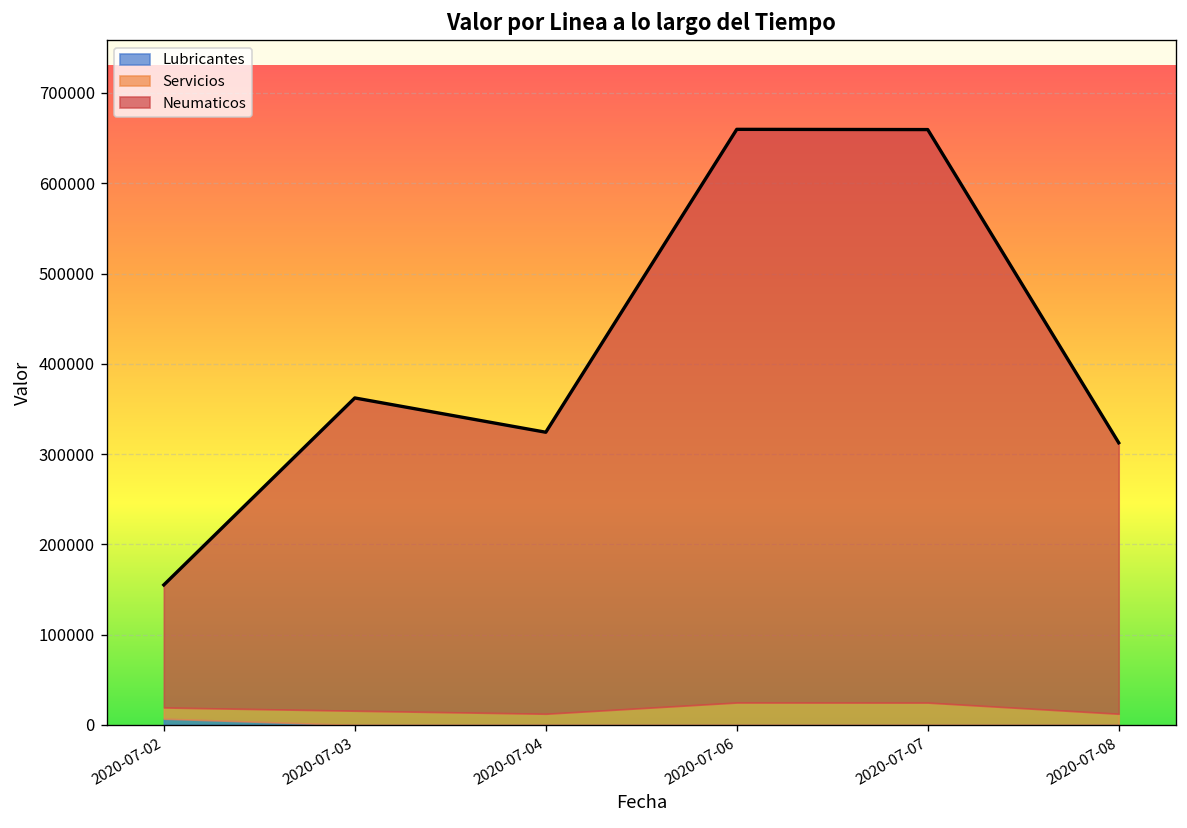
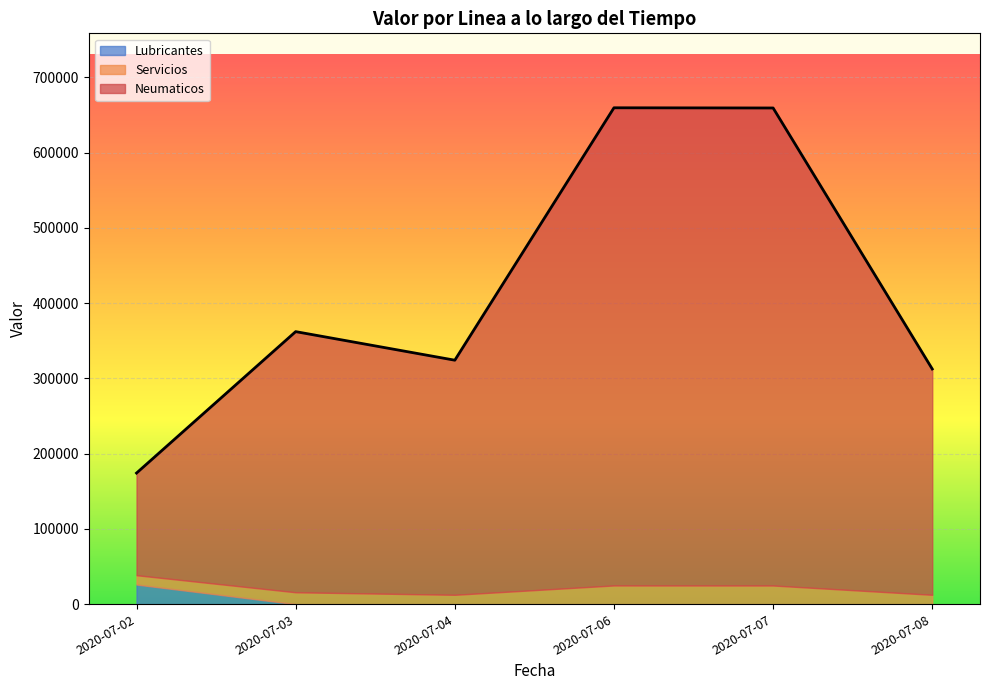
Lubricantes, 2020-07-02: 10000 -> 30000
